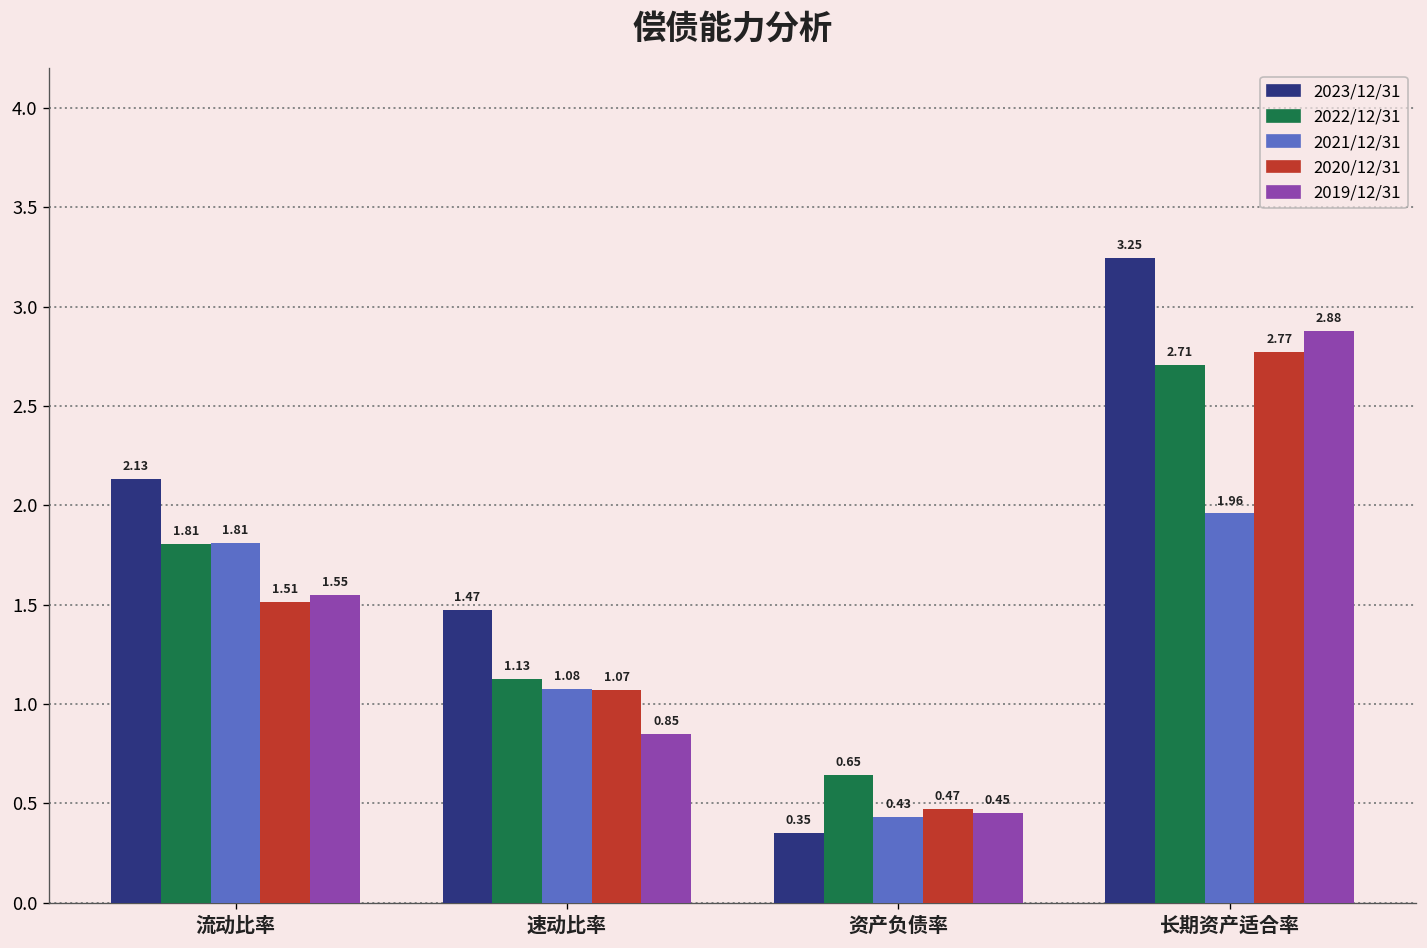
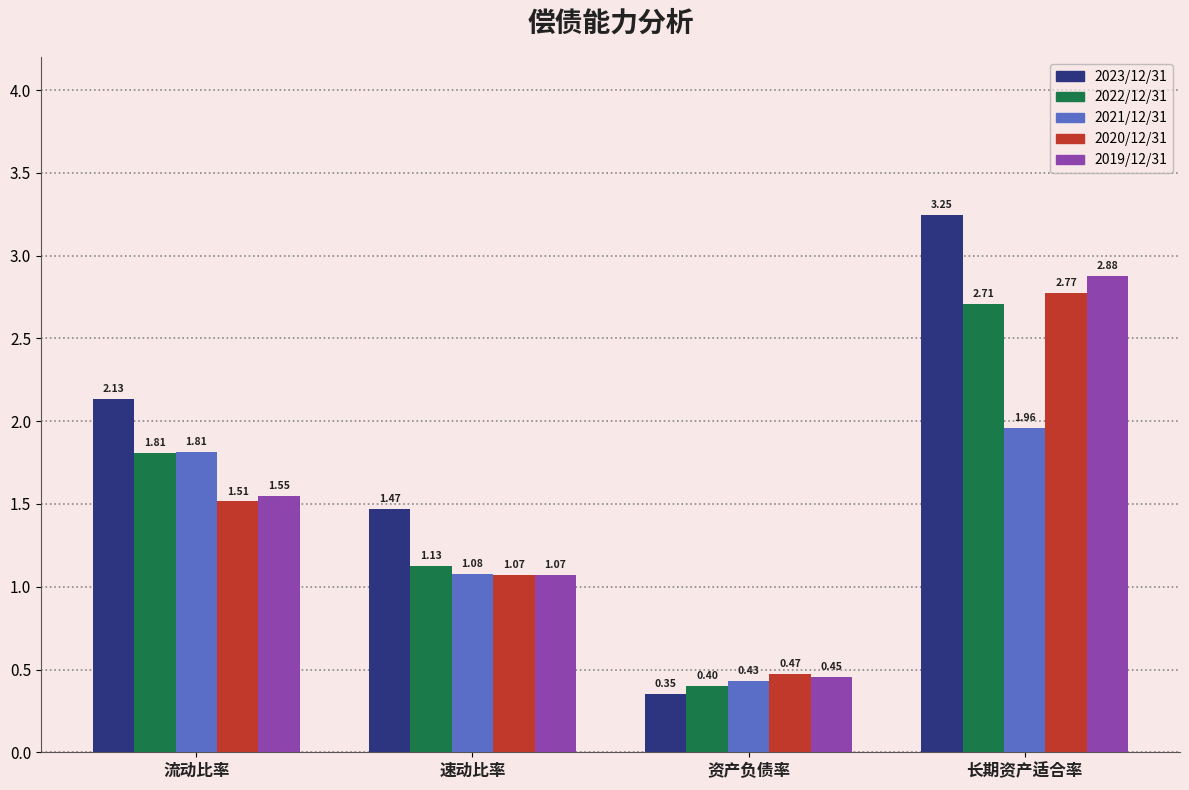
2019/12/31, 速动比率: 0.85 -> 1.07
2022/12/31, 资产负债率: 0.65 -> 0.40
